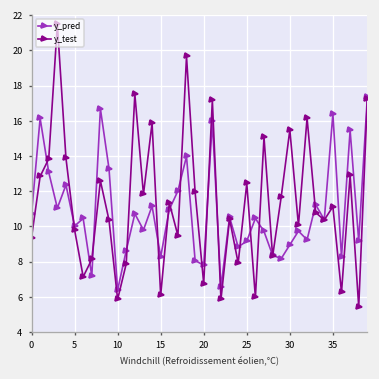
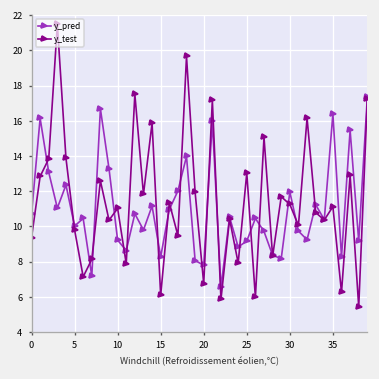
y_pred, 10: 6.4 -> 9.2
y_test, 10: 5.9 -> 11.0
y_test, 25: 12.4 -> 13.0
y_pred, 30: 9.0 -> 12.0
y_test, 30: 15.5 -> 11.3
